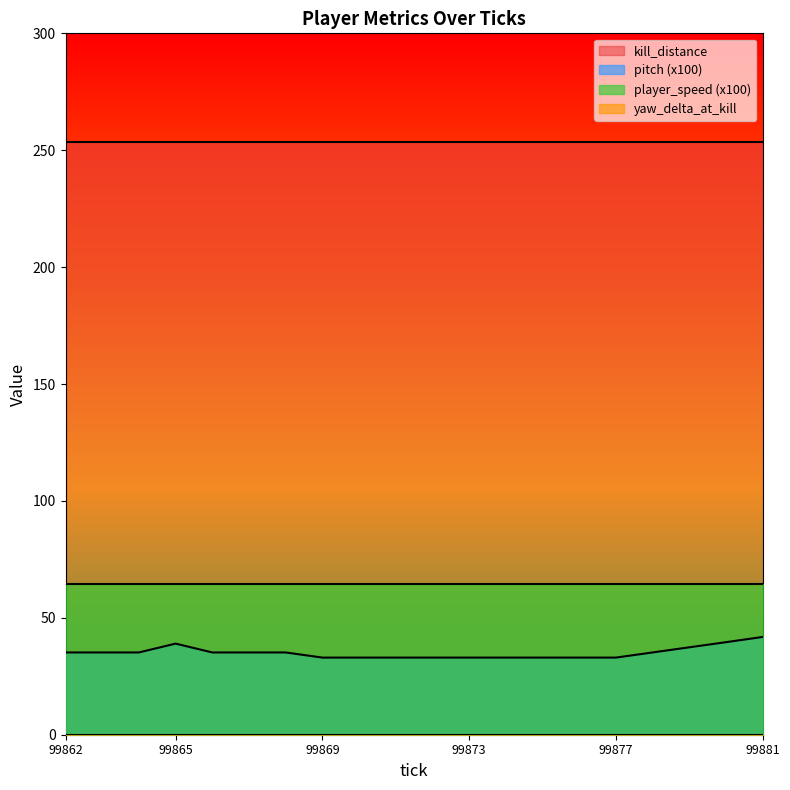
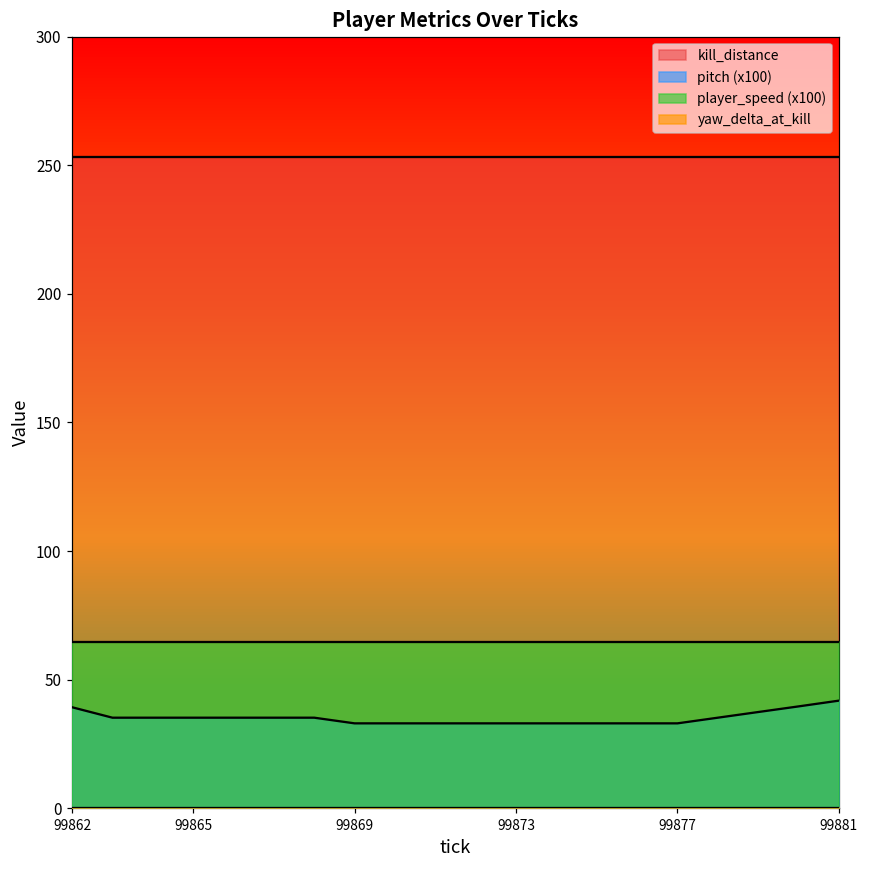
pitch (x100), 99862: 35 -> 39
pitch (x100), 99865: 39 -> 35
